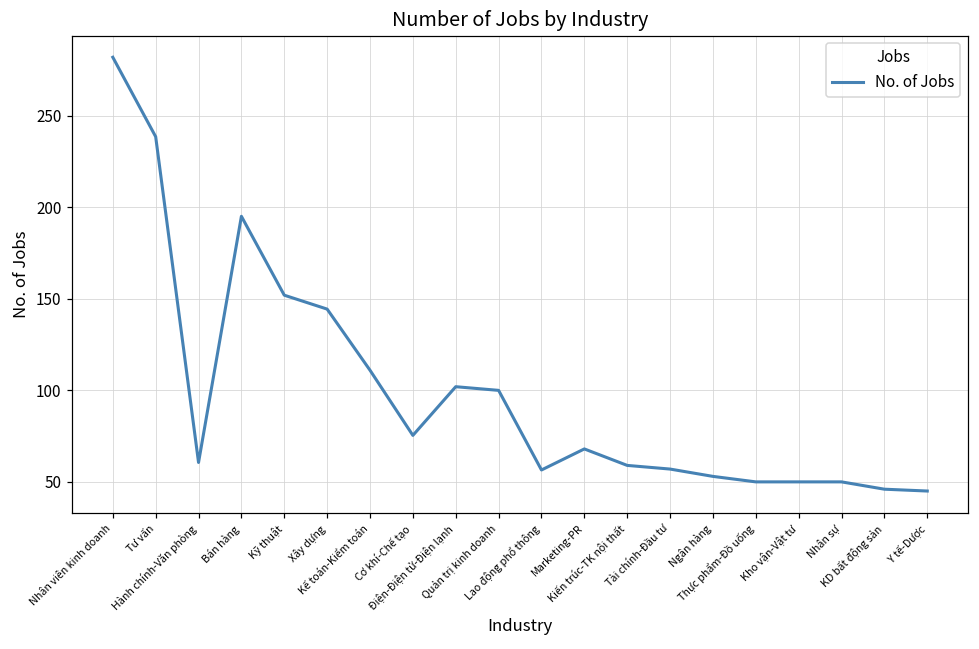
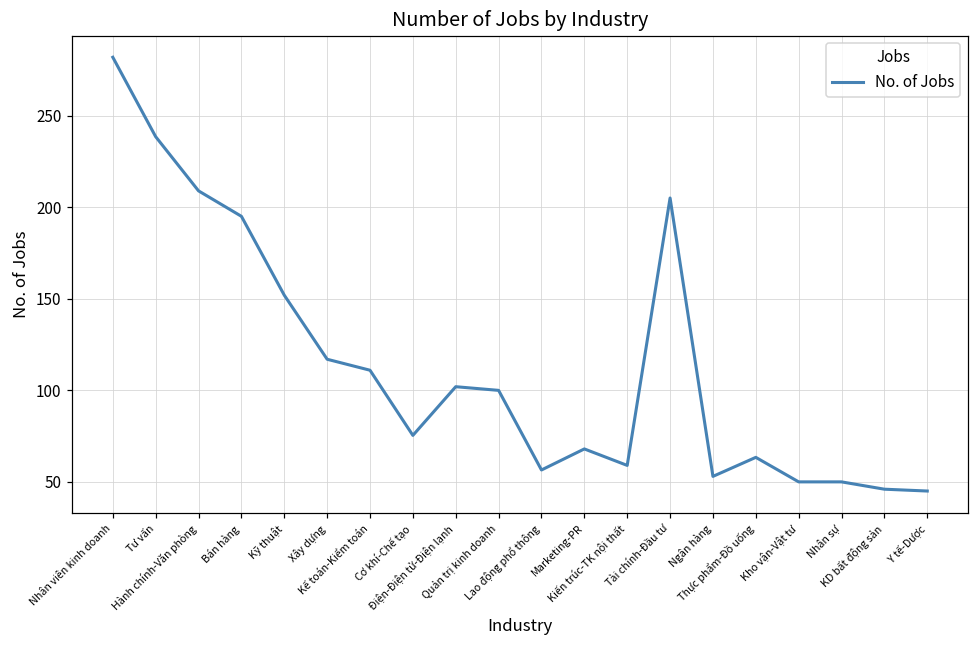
Hành chính-Văn phòng: 61 -> 209
Xây dựng: 144 -> 117
Tài chính-Đầu tư: 57 -> 205
Thực phẩm-Đồ uống: 50 -> 63
